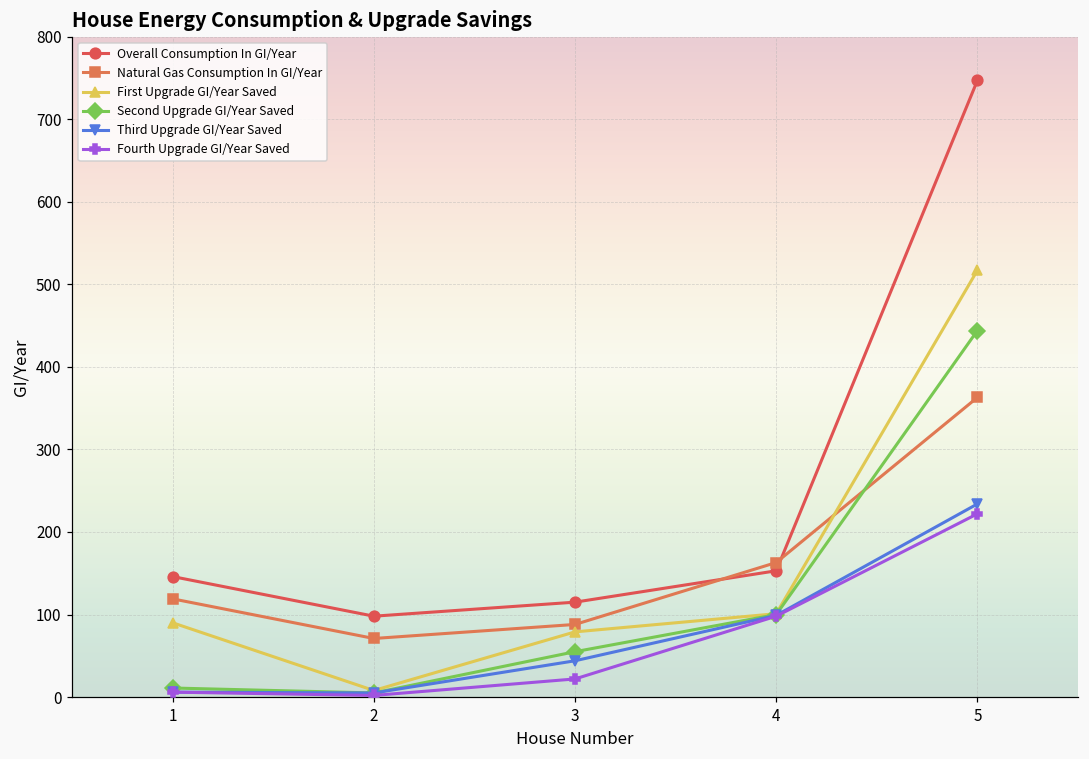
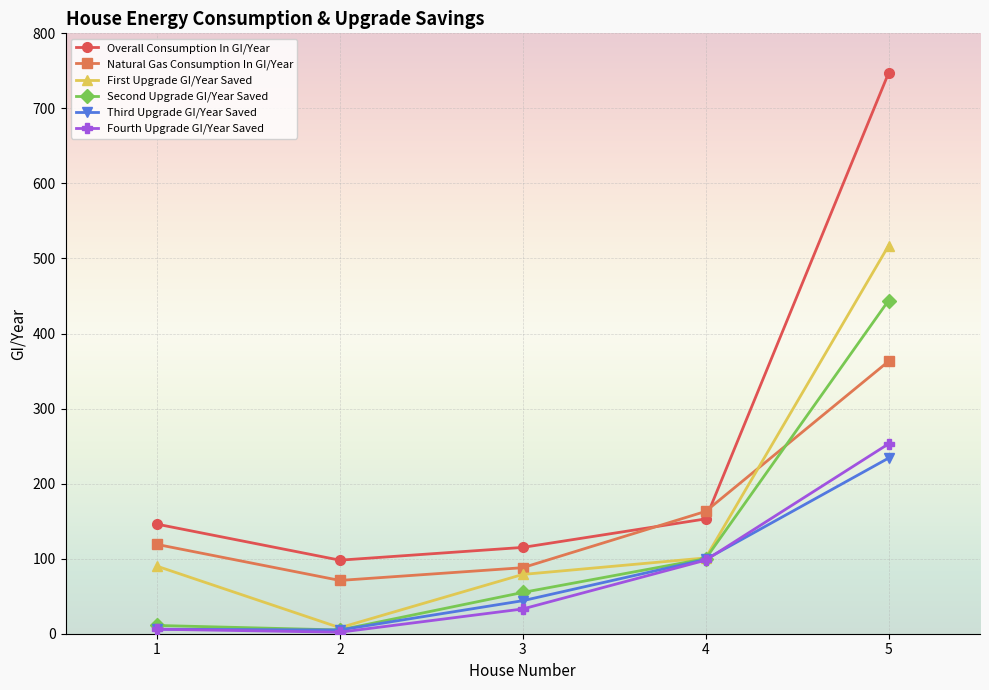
Fourth Upgrade GI/Year Saved, 3: 20 -> 30
Fourth Upgrade GI/Year Saved, 5: 220 -> 250
